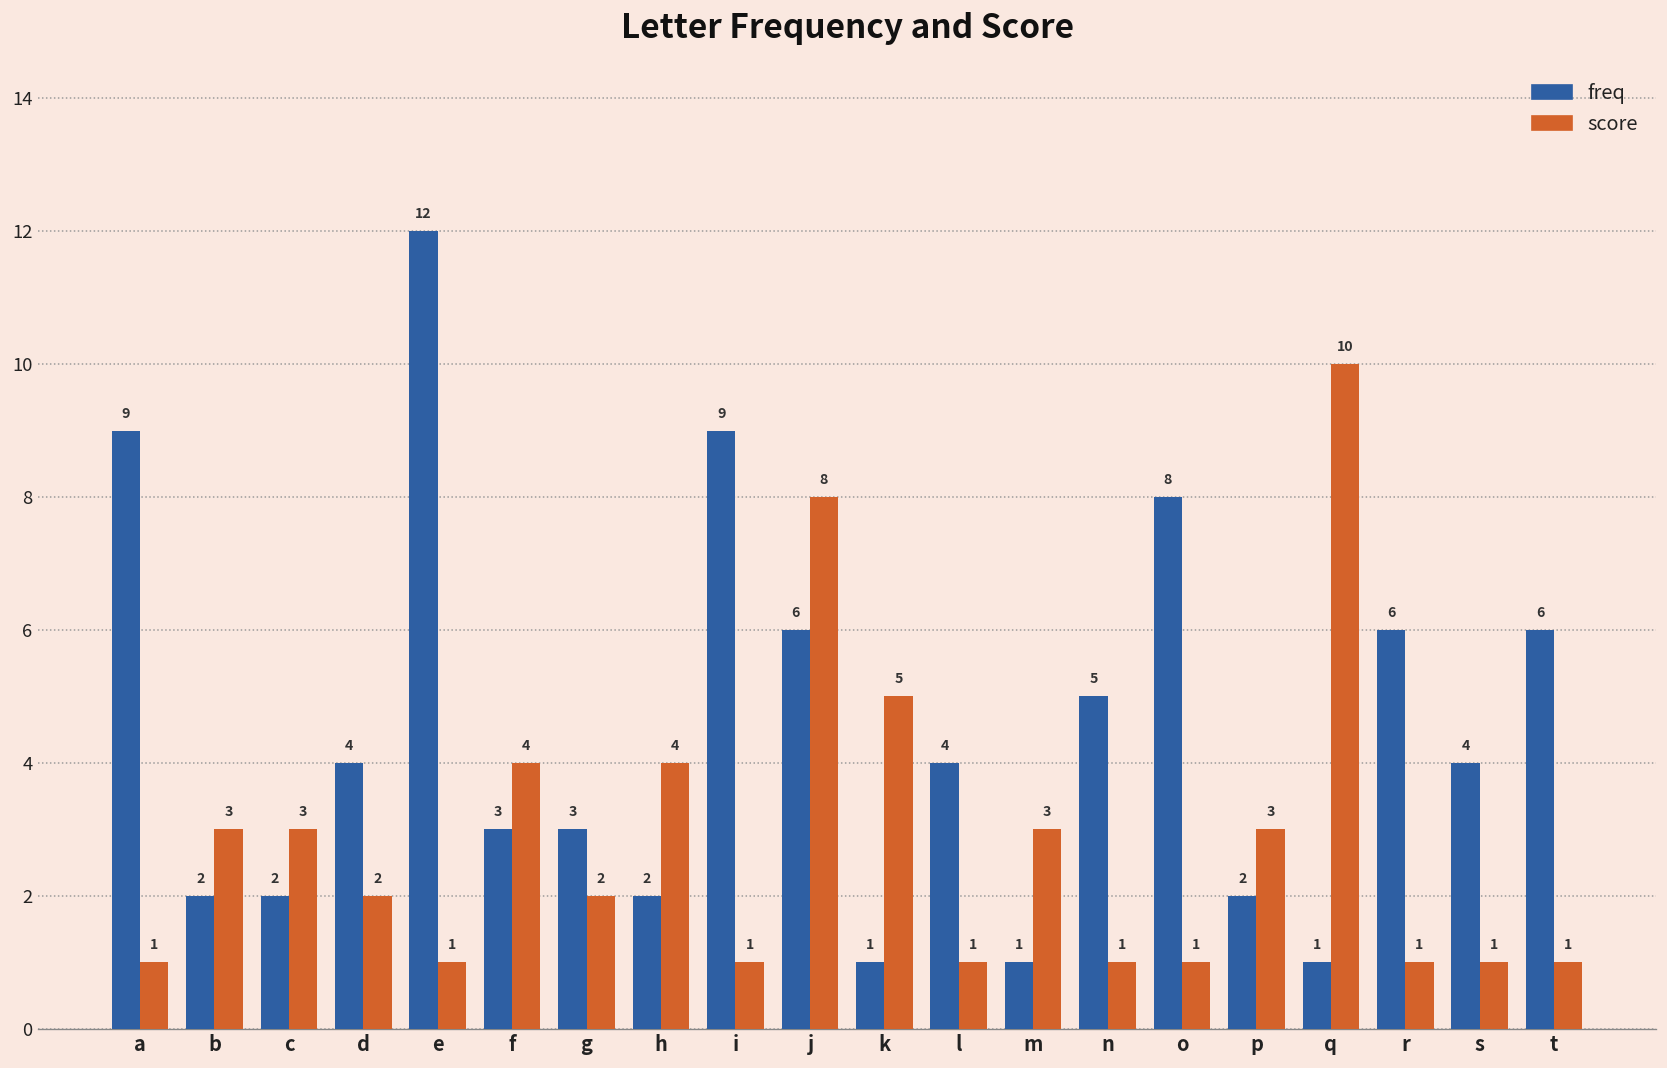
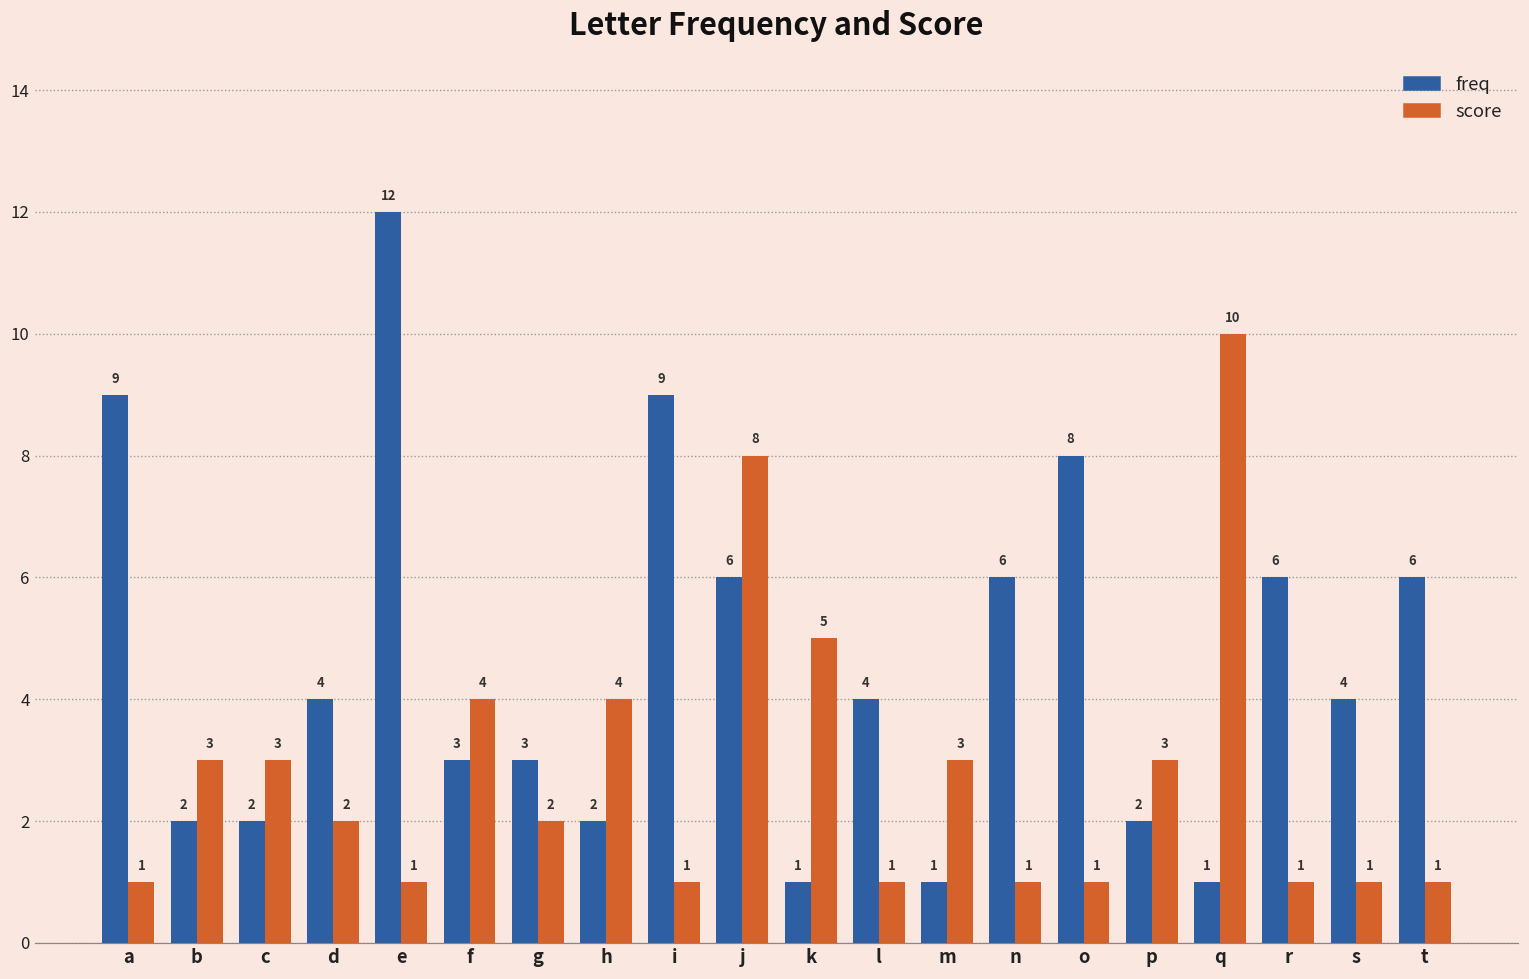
freq, n: 5 -> 6
